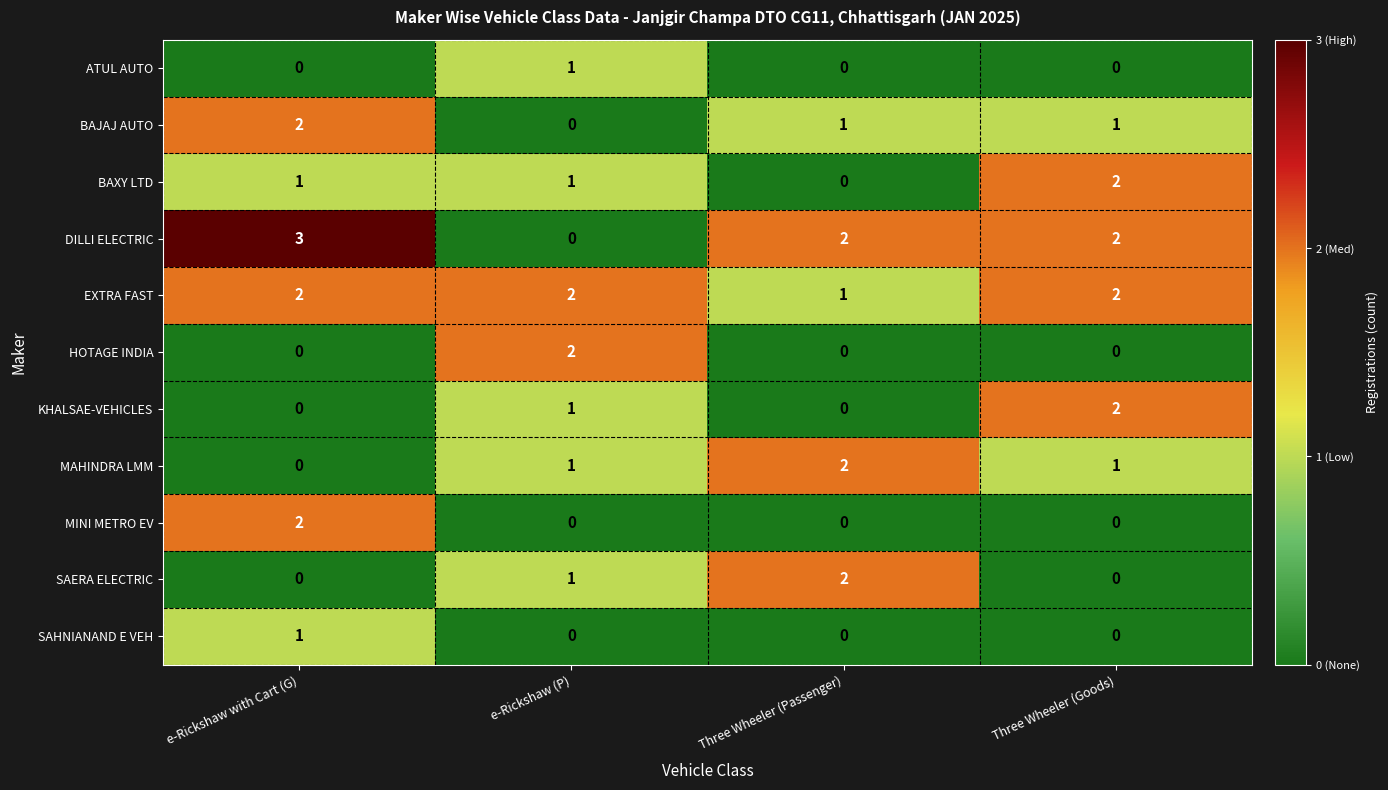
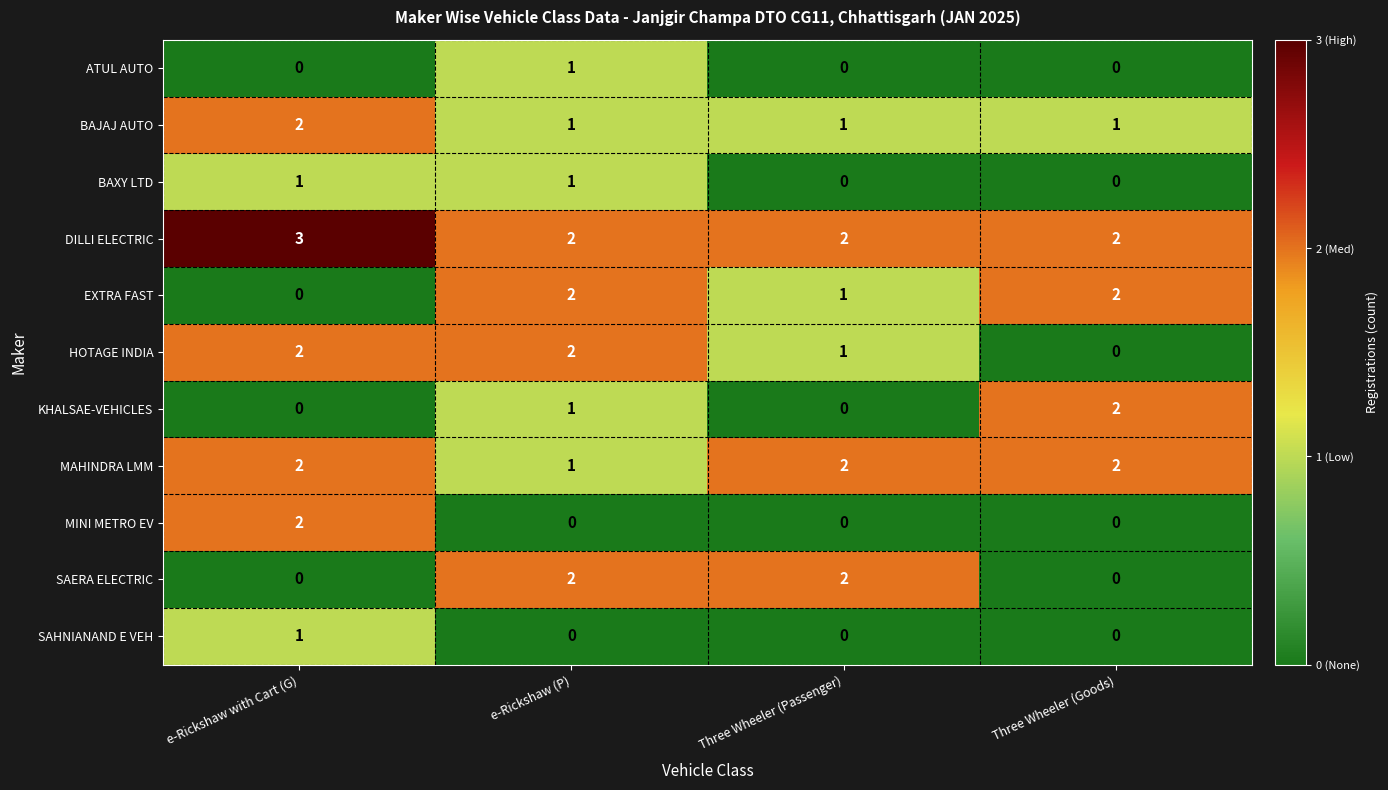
BAJAJ AUTO, e-Rickshaw (P): 0 -> 1
BAXY LTD, Three Wheeler (Goods): 2 -> 0
DILLI ELECTRIC, e-Rickshaw (P): 0 -> 2
EXTRA FAST, e-Rickshaw with Cart (G): 2 -> 0
HOTAGE INDIA, e-Rickshaw with Cart (G): 0 -> 2
HOTAGE INDIA, Three Wheeler (Passenger): 0 -> 1
MAHINDRA LMM, e-Rickshaw with Cart (G): 0 -> 2
MAHINDRA LMM, Three Wheeler (Goods): 1 -> 2
SAERA ELECTRIC, e-Rickshaw (P): 1 -> 2
